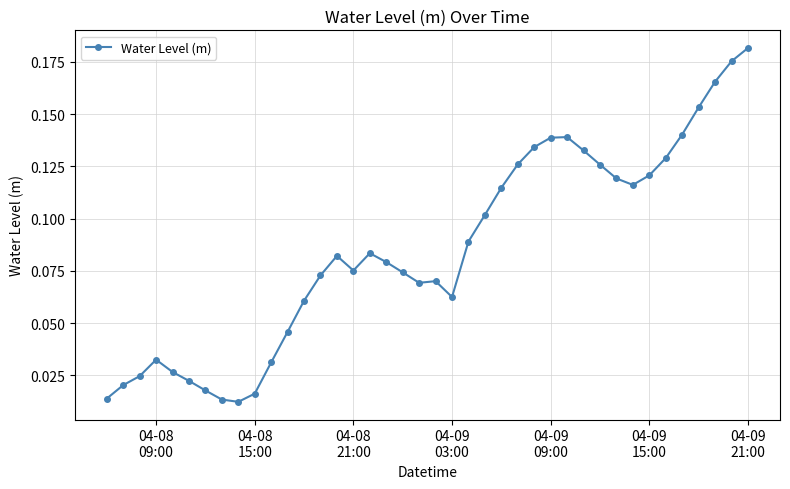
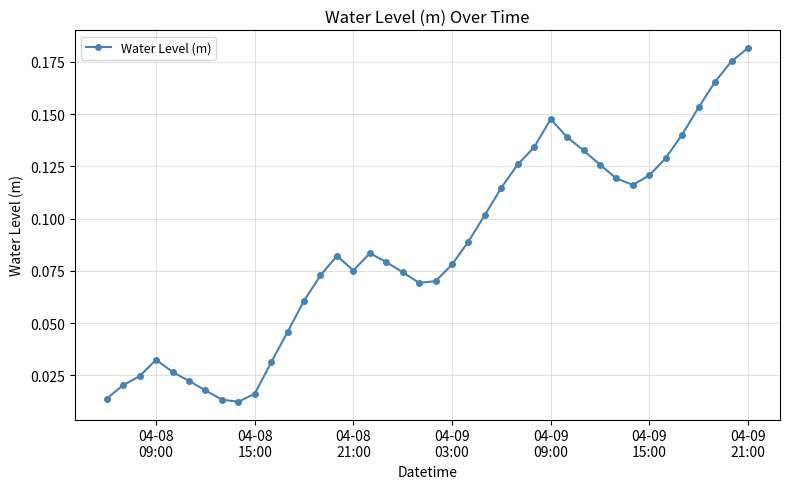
04-09 03:00: 0.063 -> 0.078
04-09 09:00: 0.139 -> 0.148
